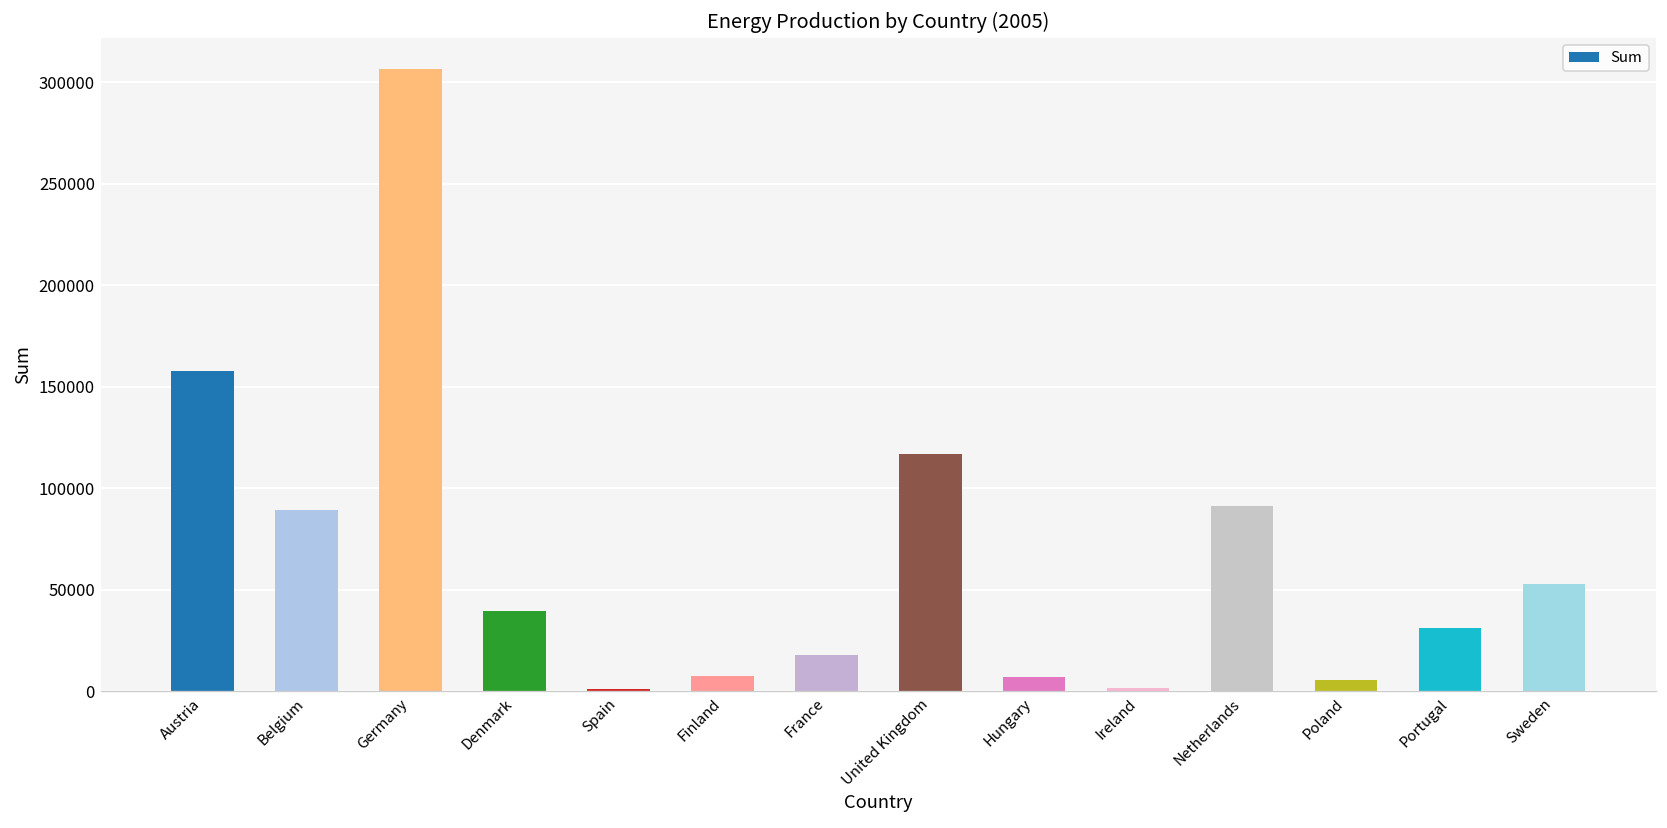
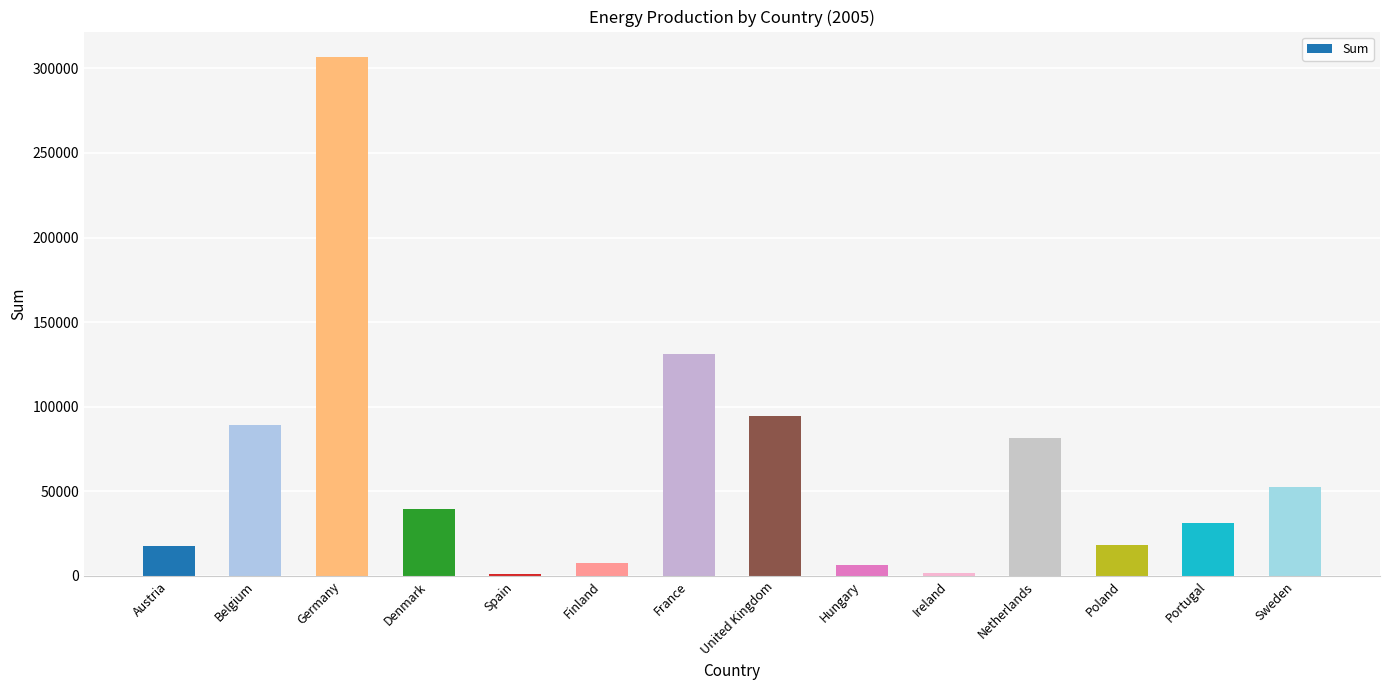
Austria: 158000 -> 18000
France: 18000 -> 131000
United Kingdom: 117000 -> 95000
Netherlands: 91000 -> 81000
Poland: 6000 -> 19000
